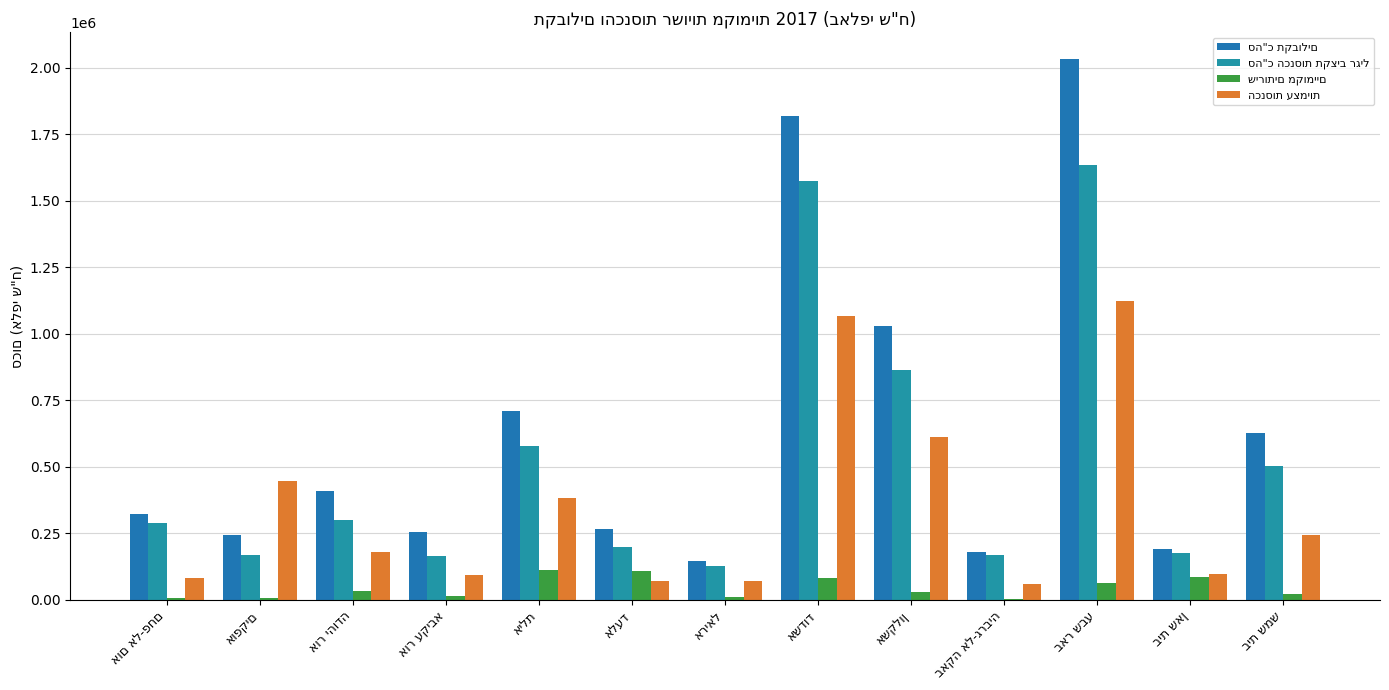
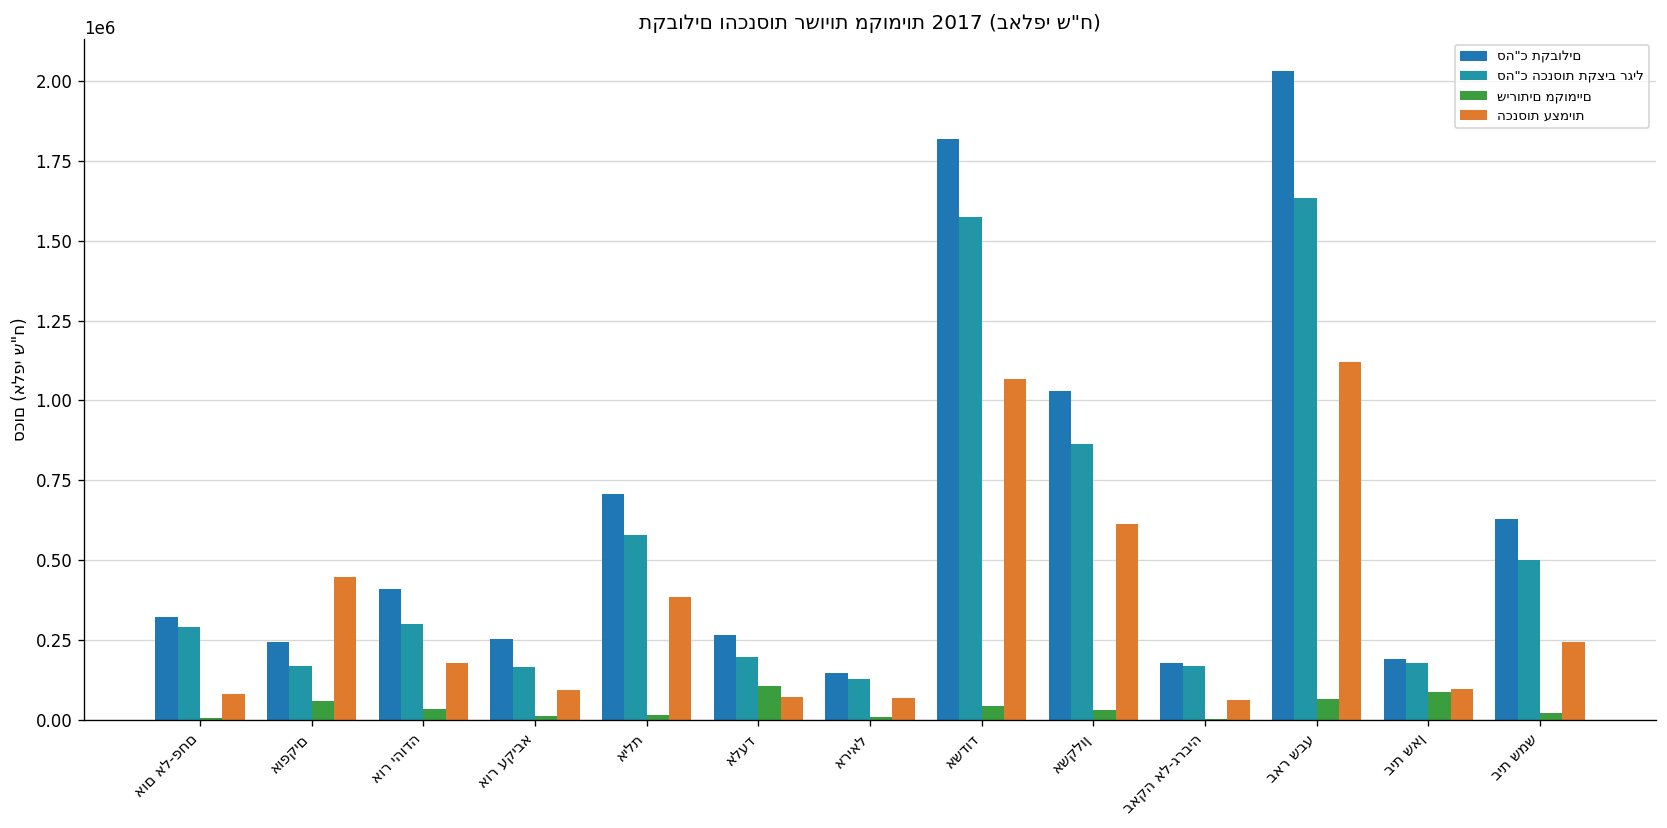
שירותים מקומיים, אופקים: 0 -> 60000
שירותים מקומיים, אילת: 110000 -> 10000
שירותים מקומיים, אשדוד: 80000 -> 40000
